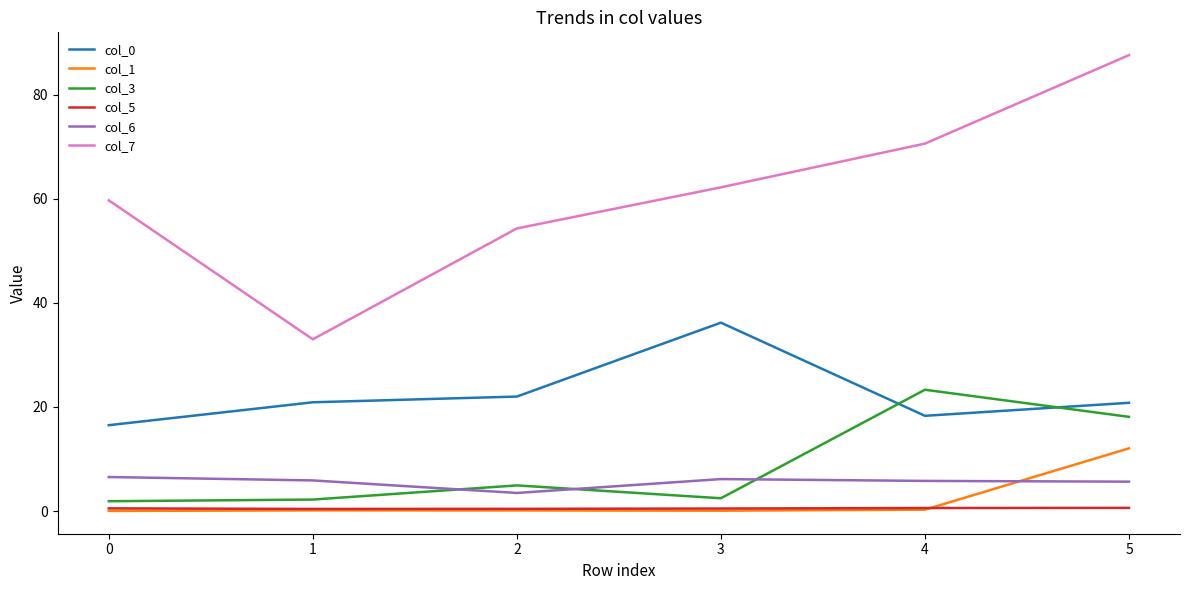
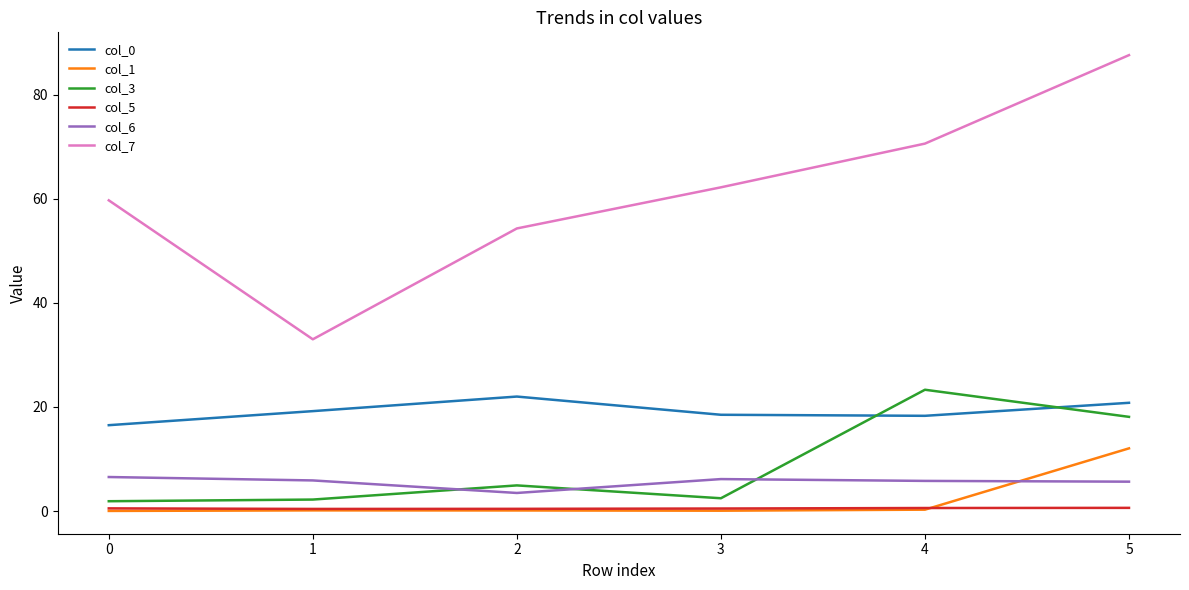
col_0, 1: 21 -> 19
col_0, 3: 36 -> 19
